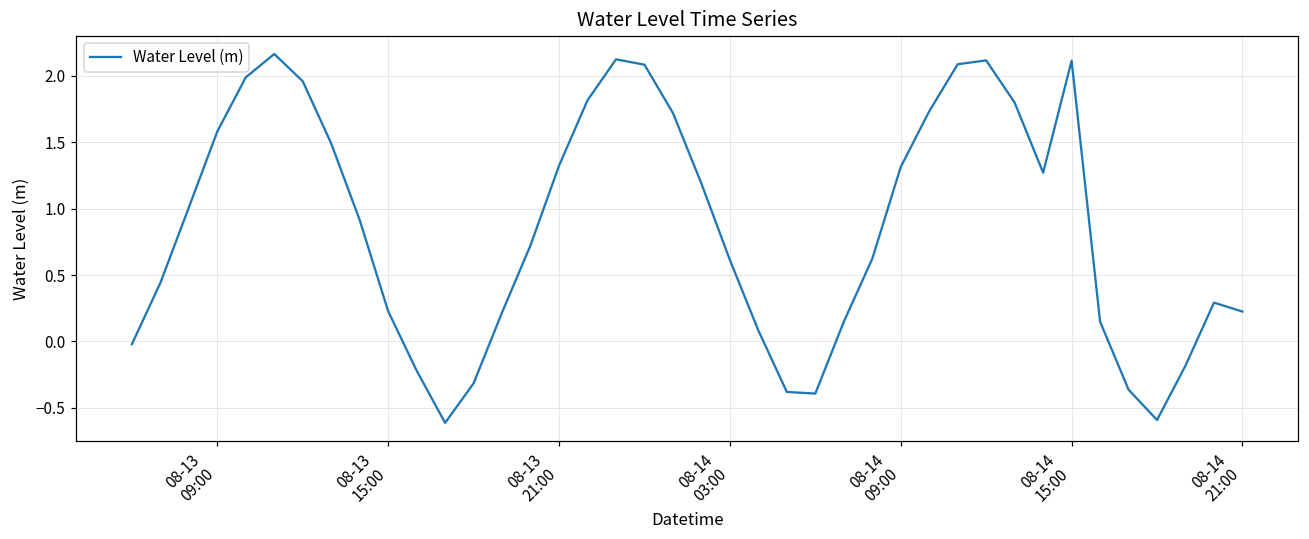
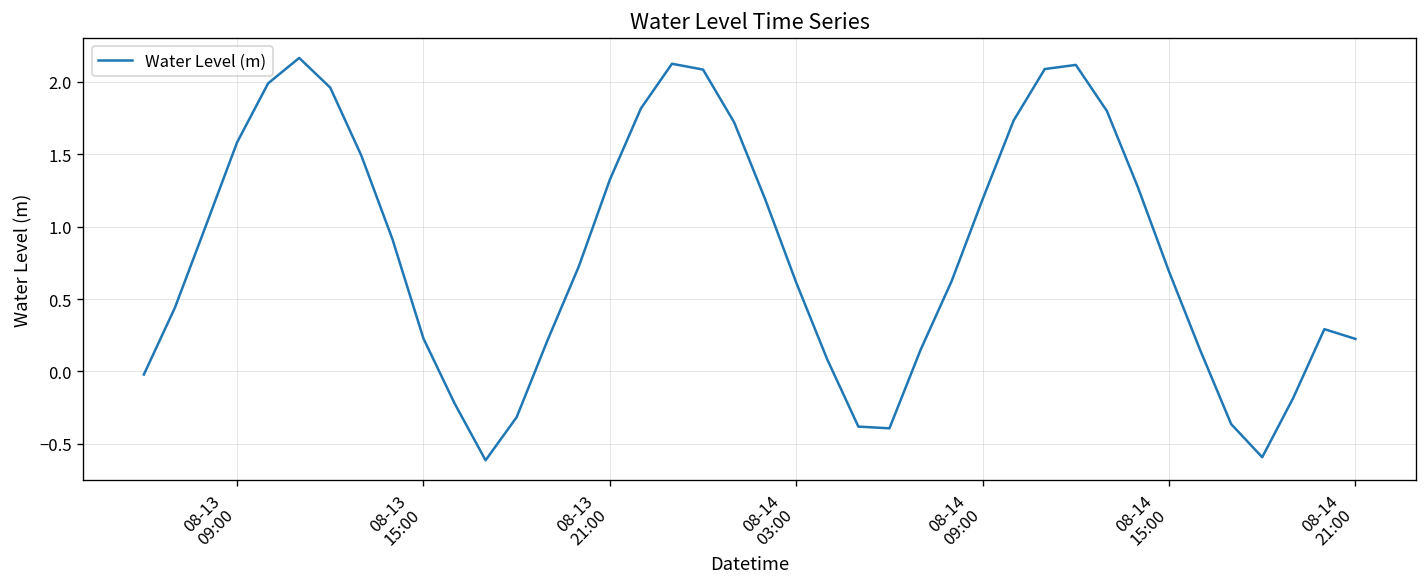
08-14 09:00: 1.31 -> 1.19
08-14 15:00: 2.11 -> 0.69
